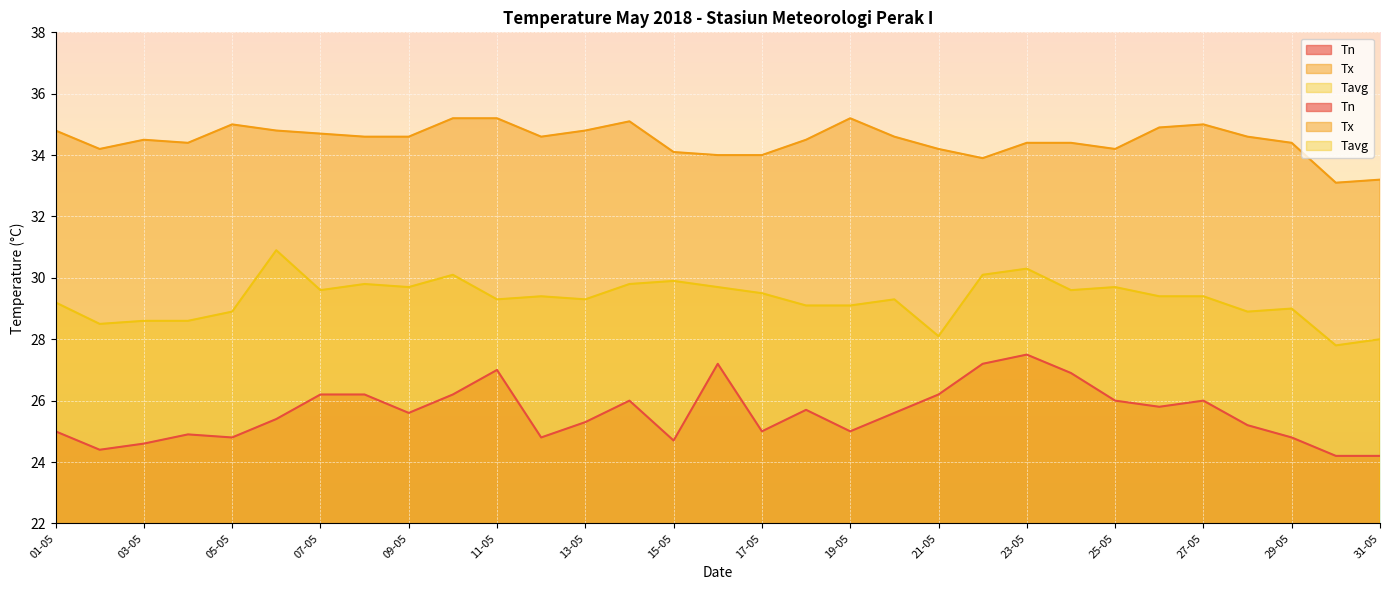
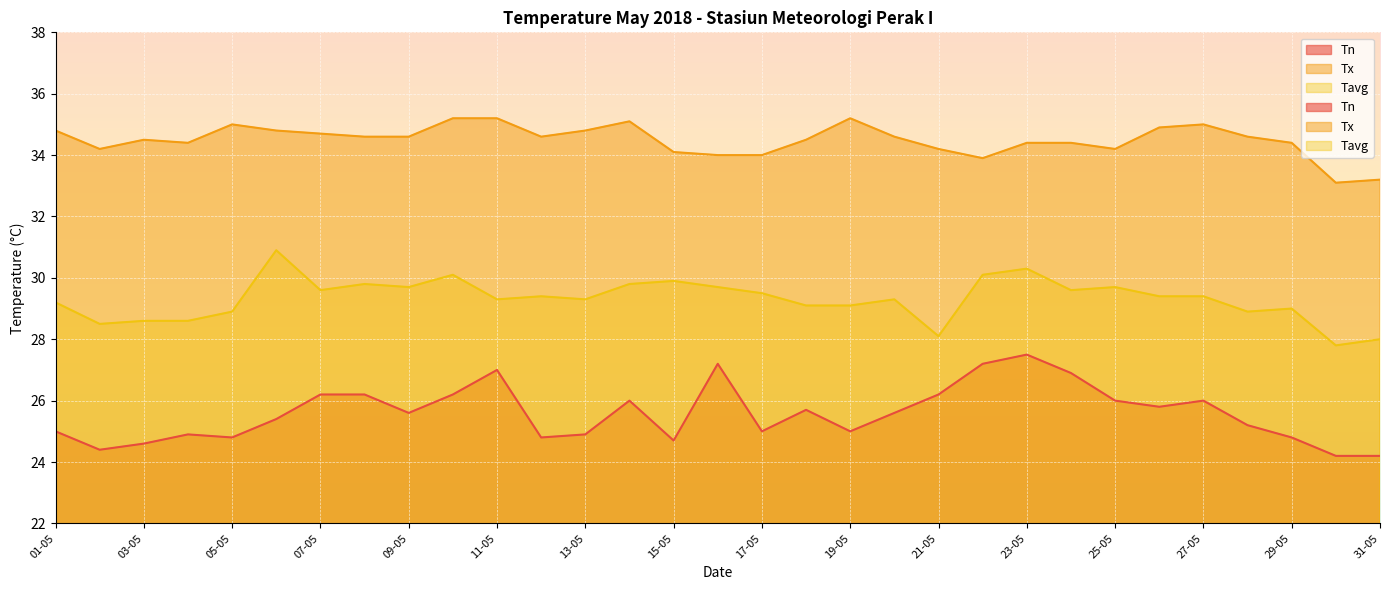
Tn, 13-05: 25.3 -> 24.9
